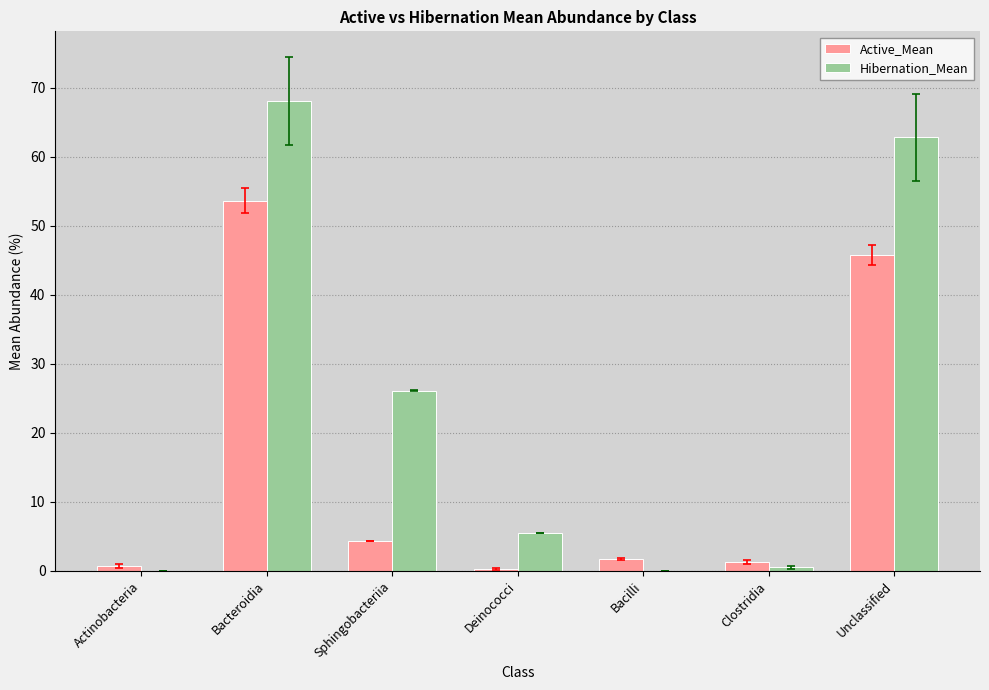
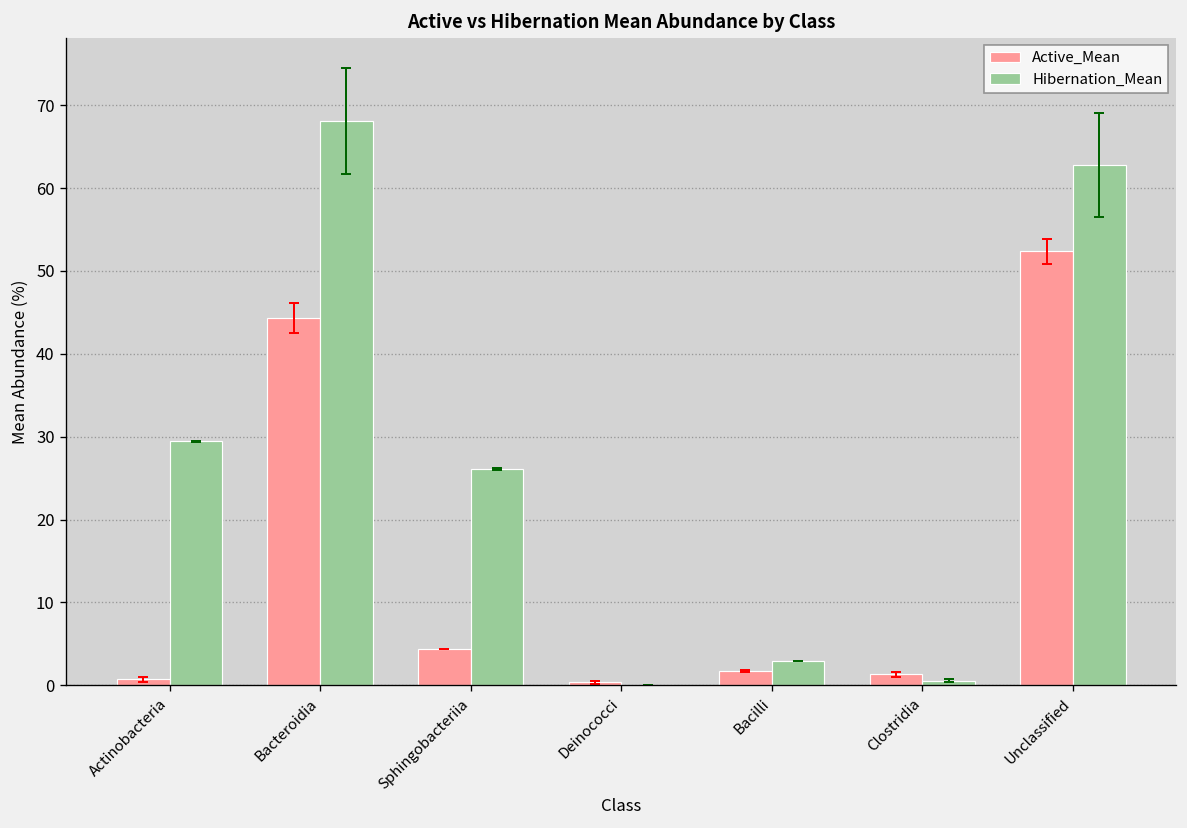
Hibernation_Mean, Actinobacteria: 0 -> 29
Active_Mean, Bacteroidia: 54 -> 44
Hibernation_Mean, Deinococci: 6 -> 0
Hibernation_Mean, Bacilli: 0 -> 3
Active_Mean, Unclassified: 46 -> 52
